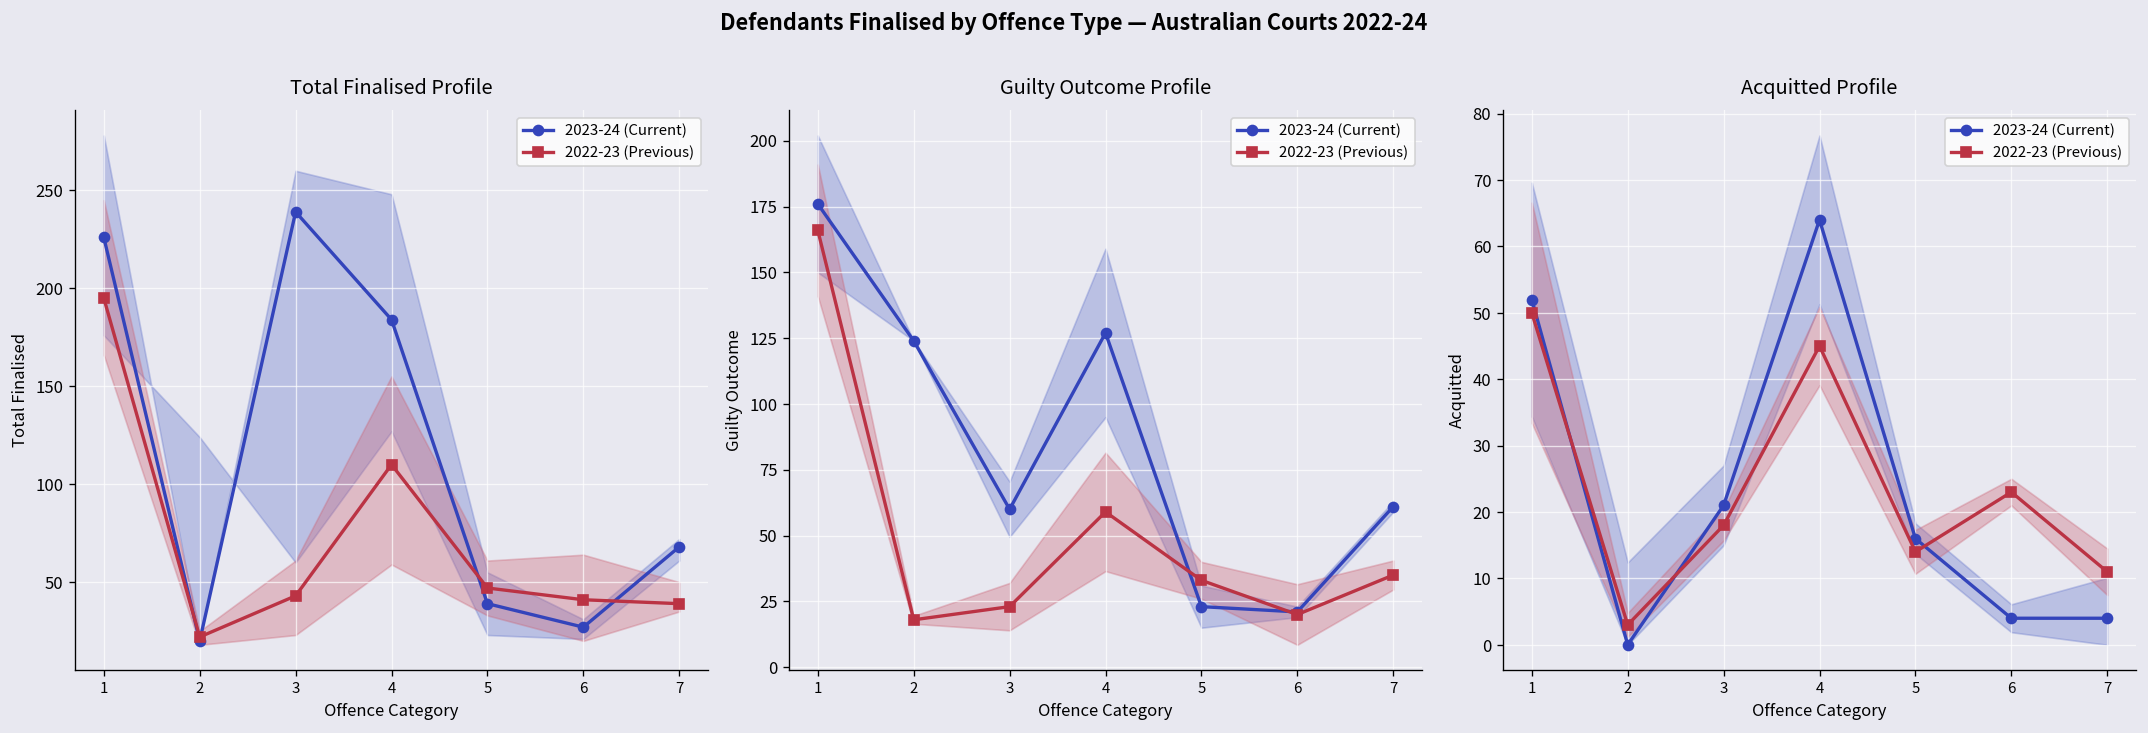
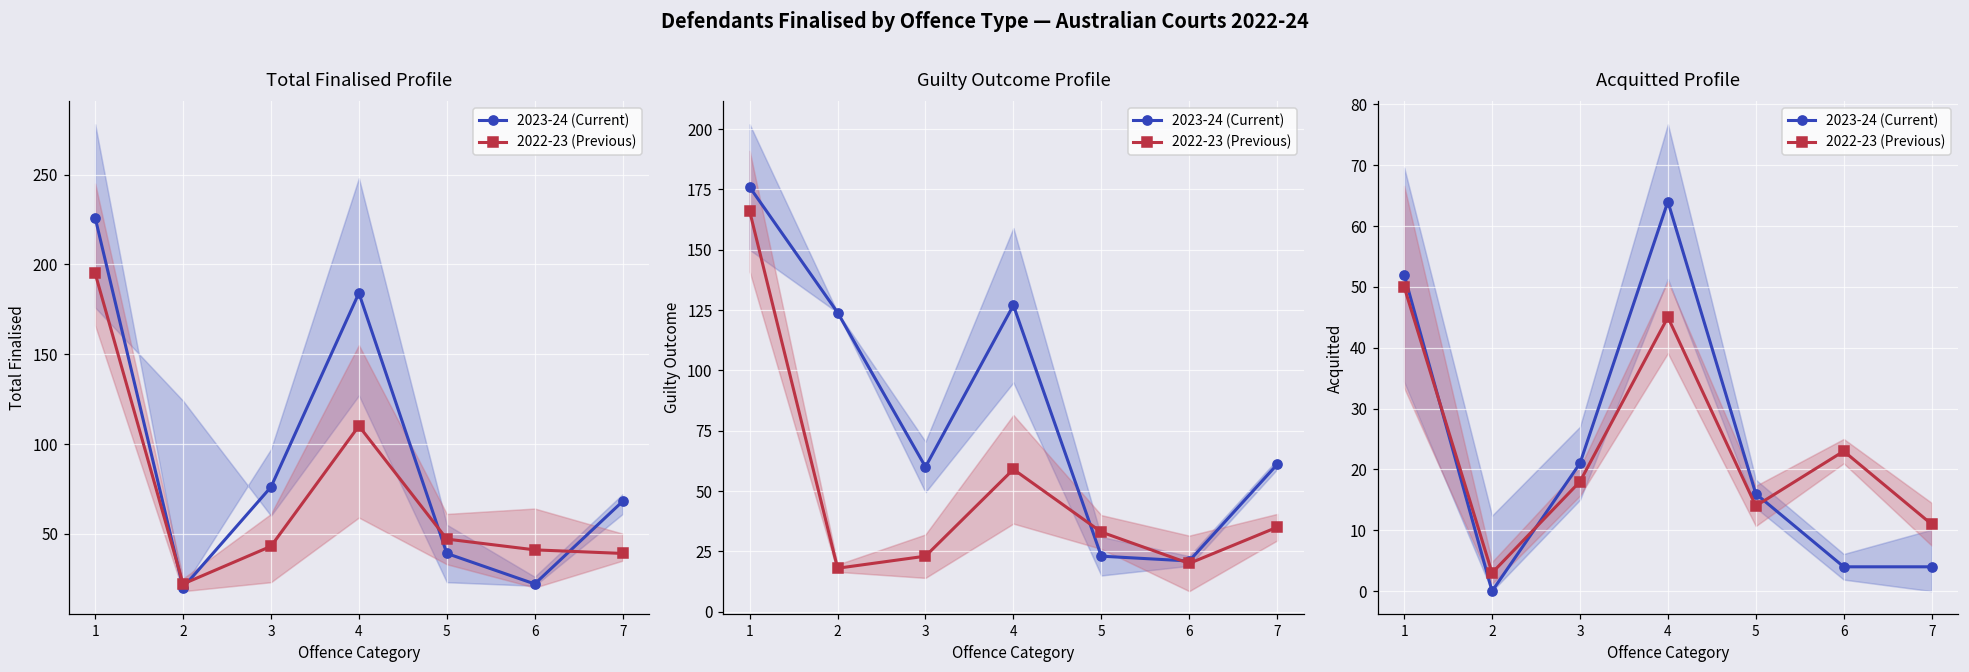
Total Finalised Profile, 2023-24 (Current), 3: 239 -> 76
Total Finalised Profile, 2023-24 (Current), 6: 27 -> 22
